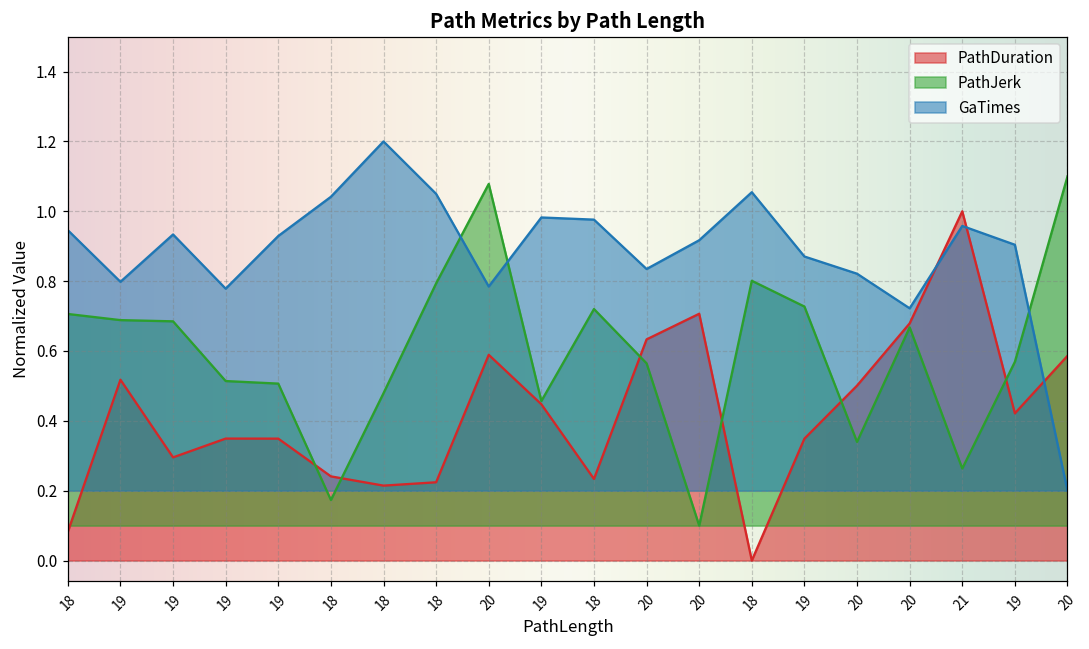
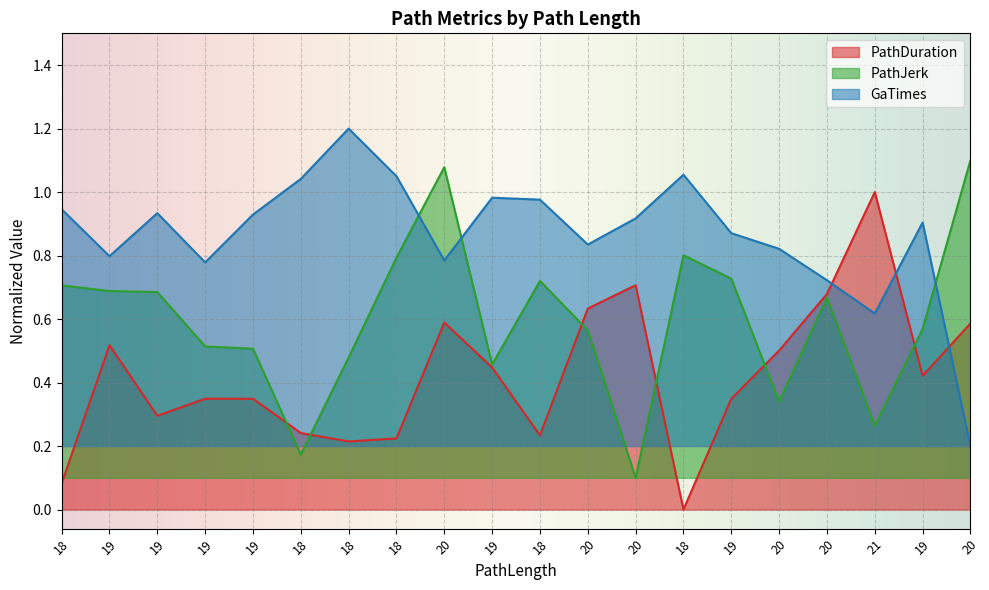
GaTimes, 21: 0.96 -> 0.62
